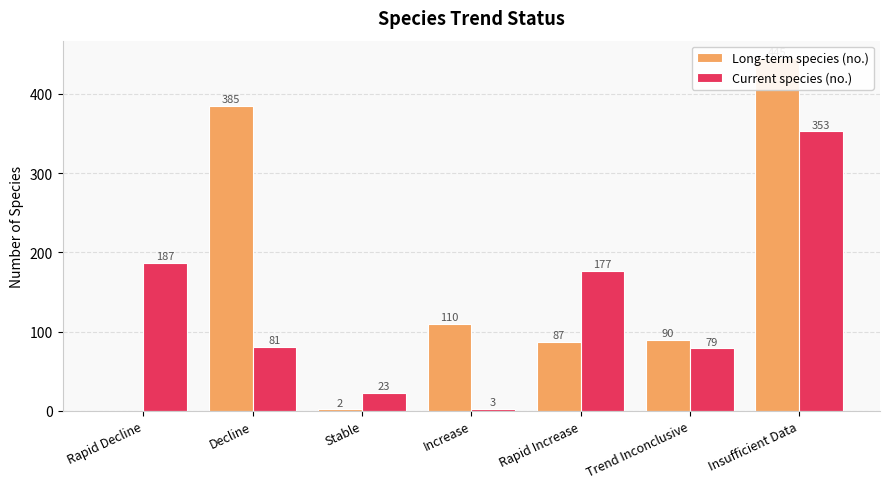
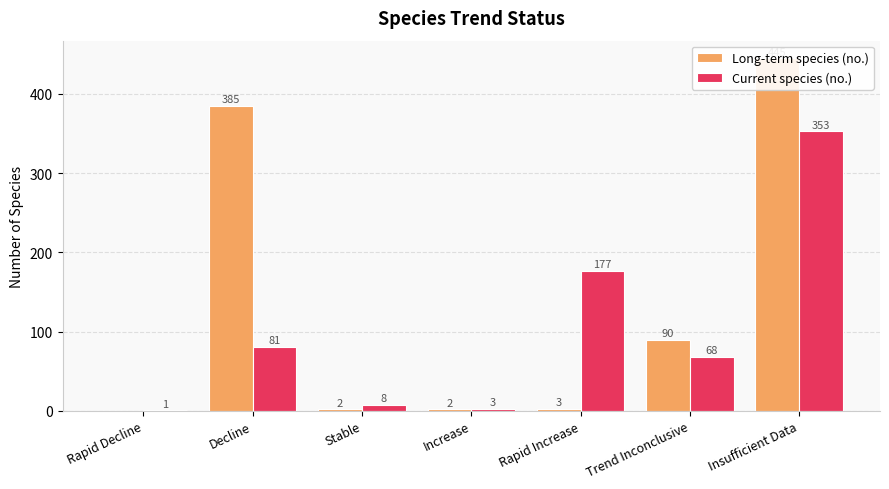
Current species (no.), Rapid Decline: 187 -> 1
Current species (no.), Stable: 23 -> 8
Long-term species (no.), Increase: 110 -> 2
Long-term species (no.), Rapid Increase: 87 -> 3
Current species (no.), Trend Inconclusive: 79 -> 68
